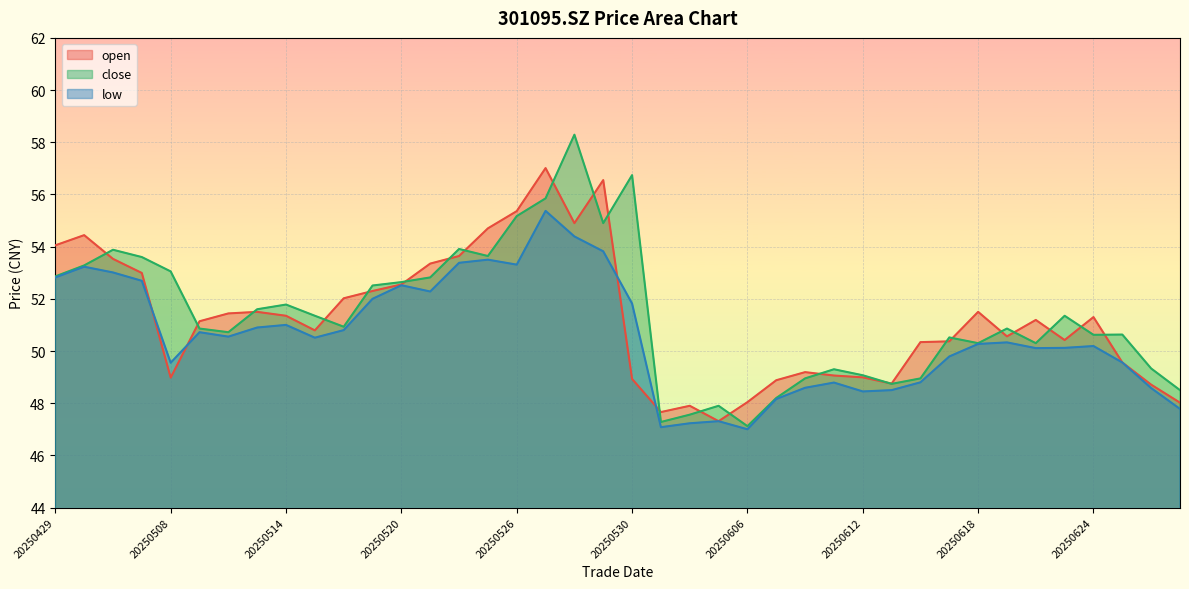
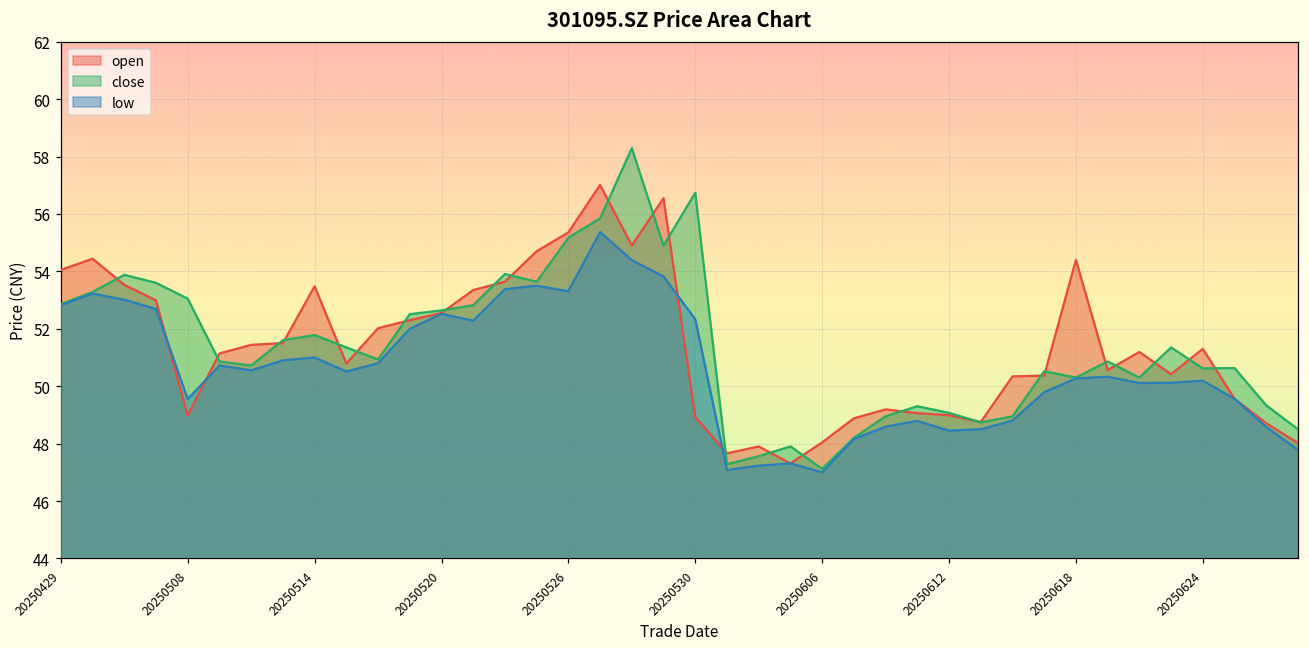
open, 20250514: 51.4 -> 53.5
low, 20250530: 51.8 -> 52.3
open, 20250618: 51.5 -> 54.4
